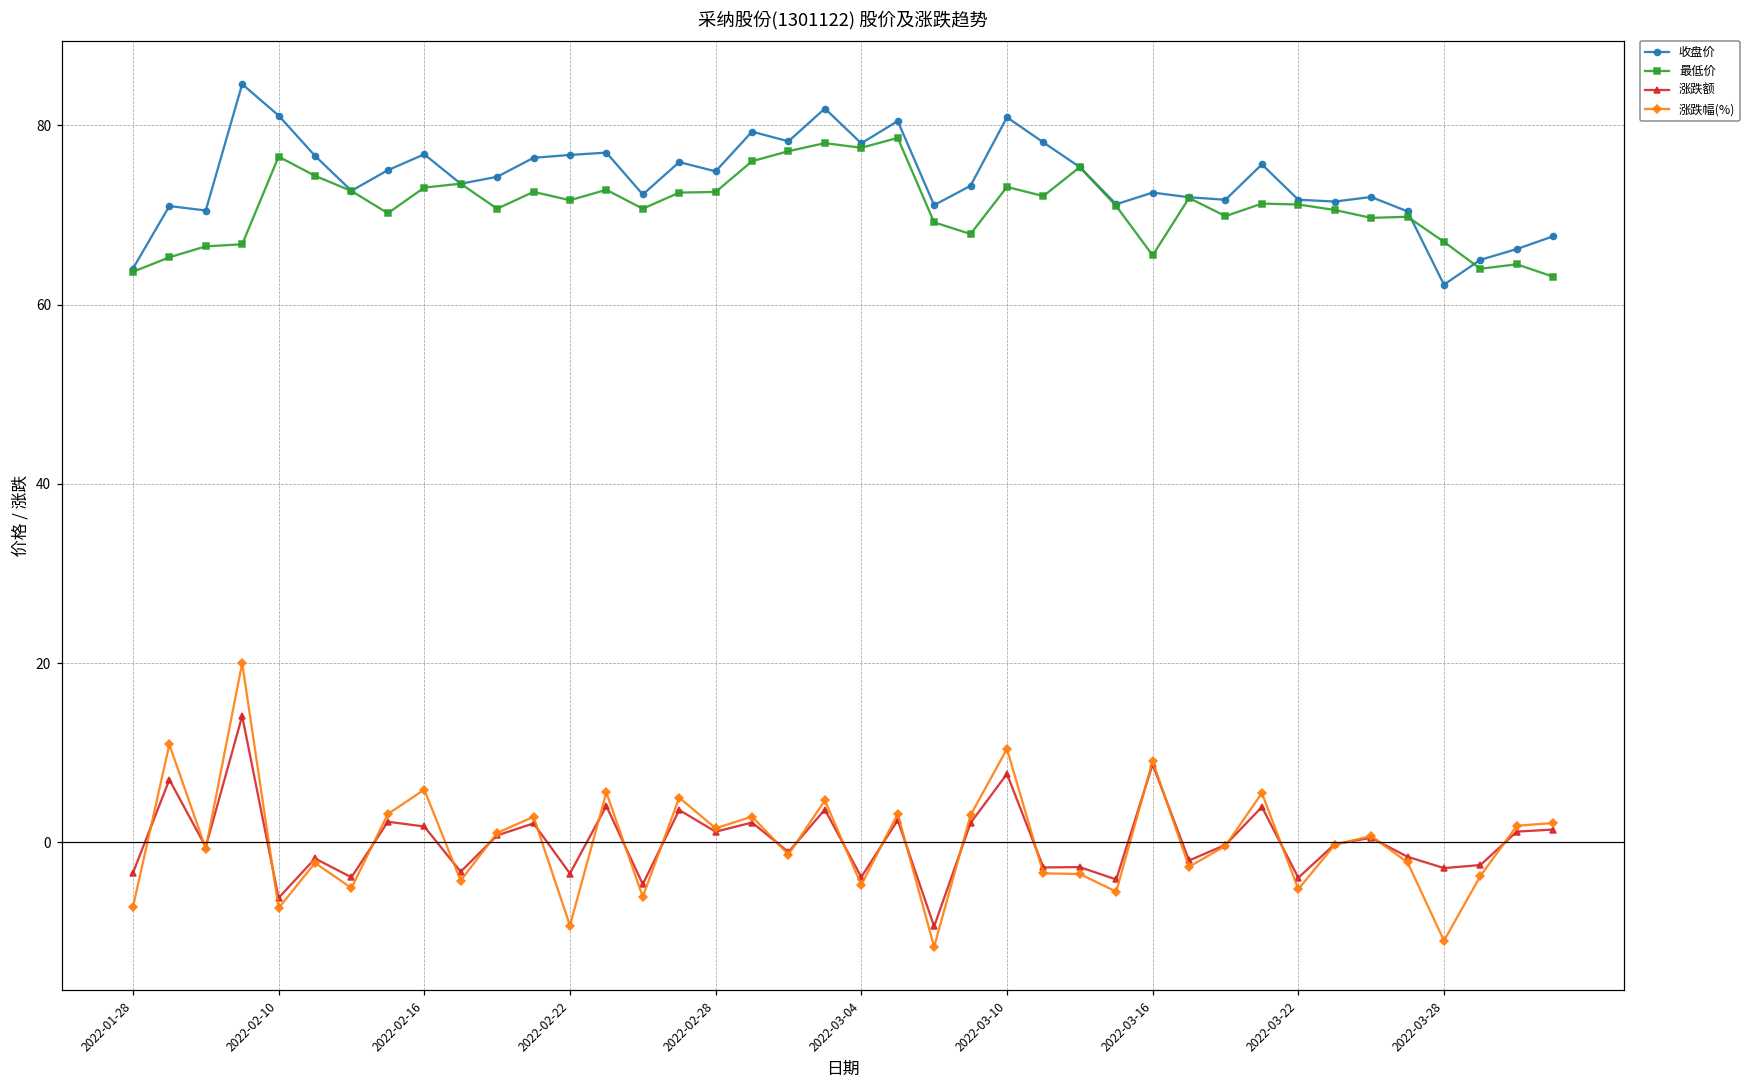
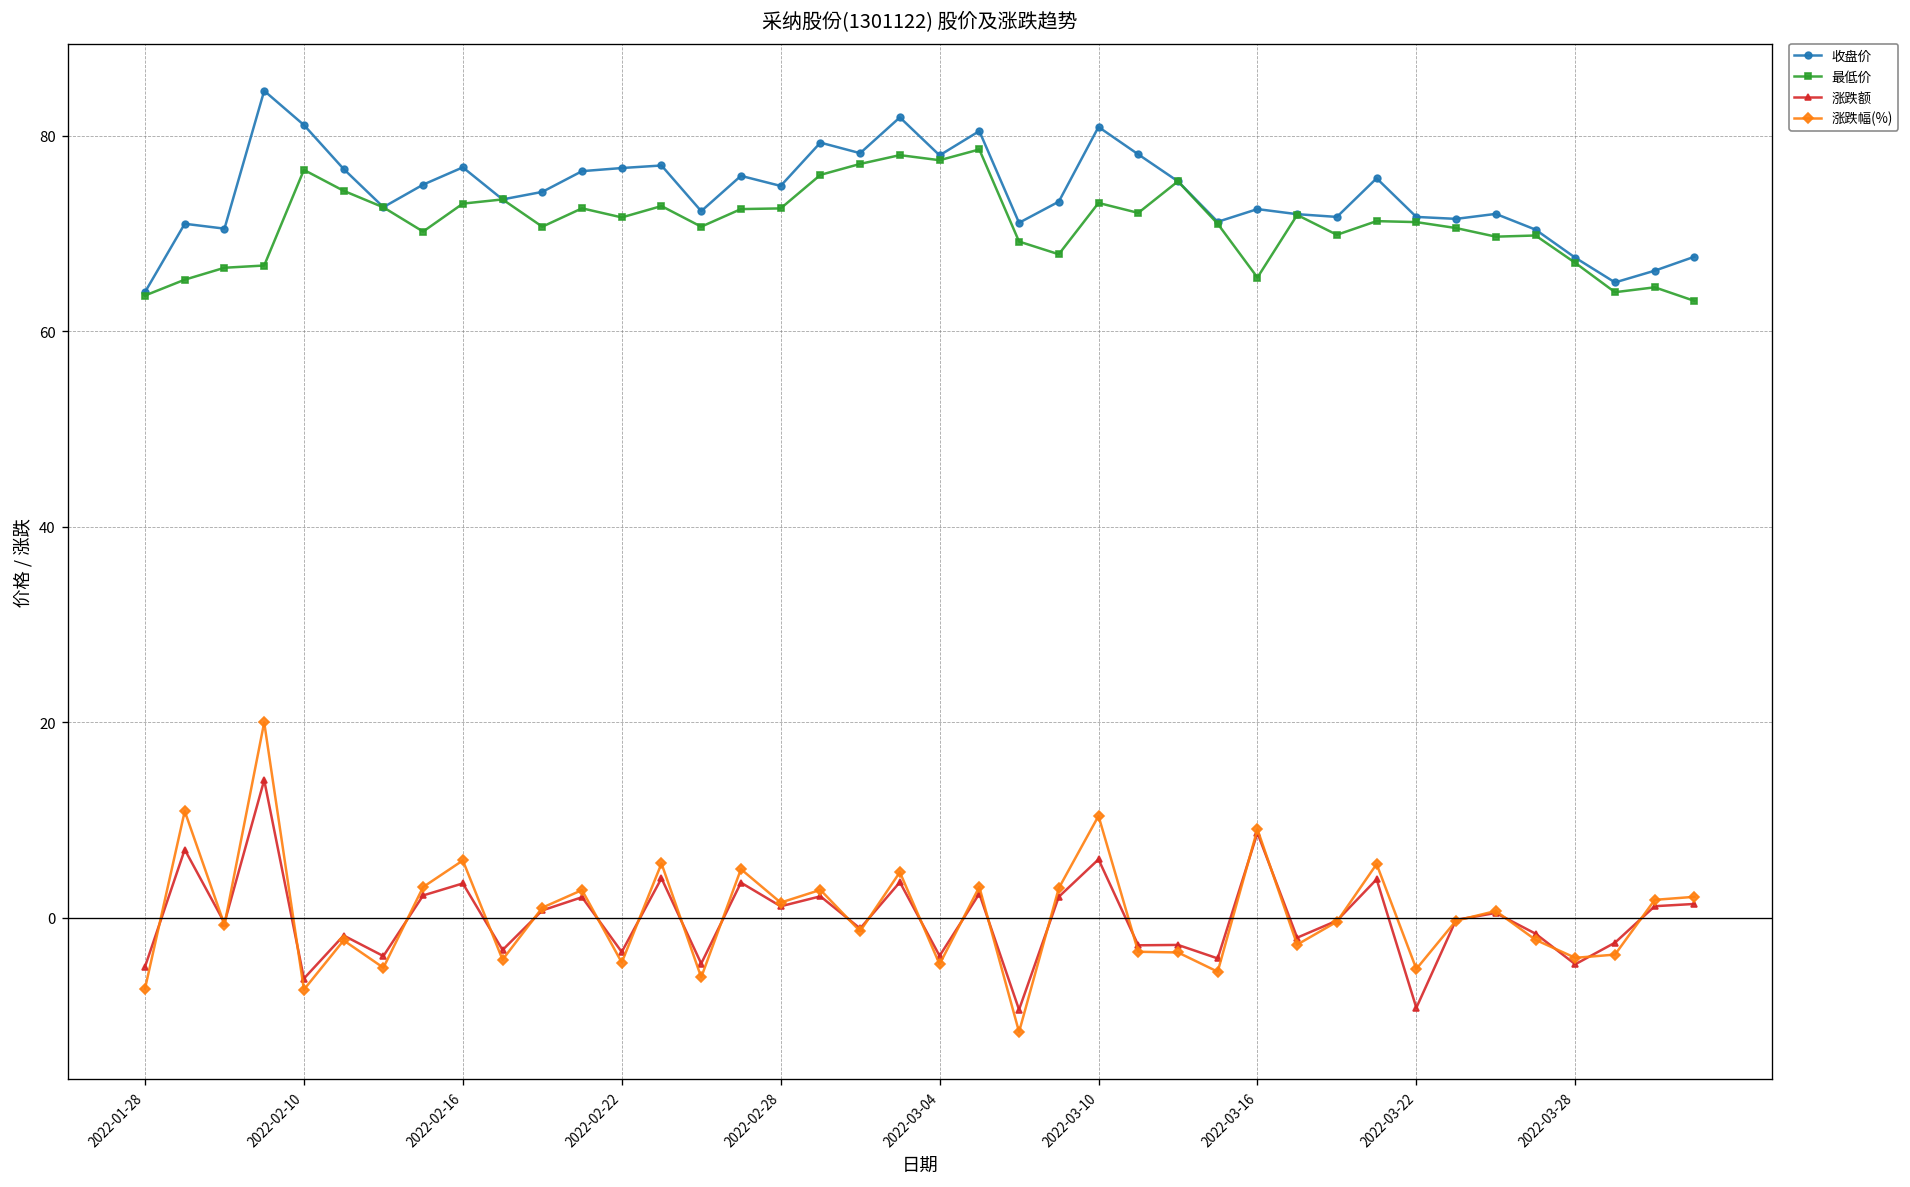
涨跌额, 2022-01-28: -3 -> -5
涨跌额, 2022-02-16: 2 -> 4
涨跌幅(%), 2022-02-22: -9 -> -5
涨跌额, 2022-03-10: 8 -> 6
涨跌额, 2022-03-22: -4 -> -9
收盘价, 2022-03-28: 62 -> 68
涨跌额, 2022-03-28: -3 -> -5
涨跌幅(%), 2022-03-28: -11 -> -4
